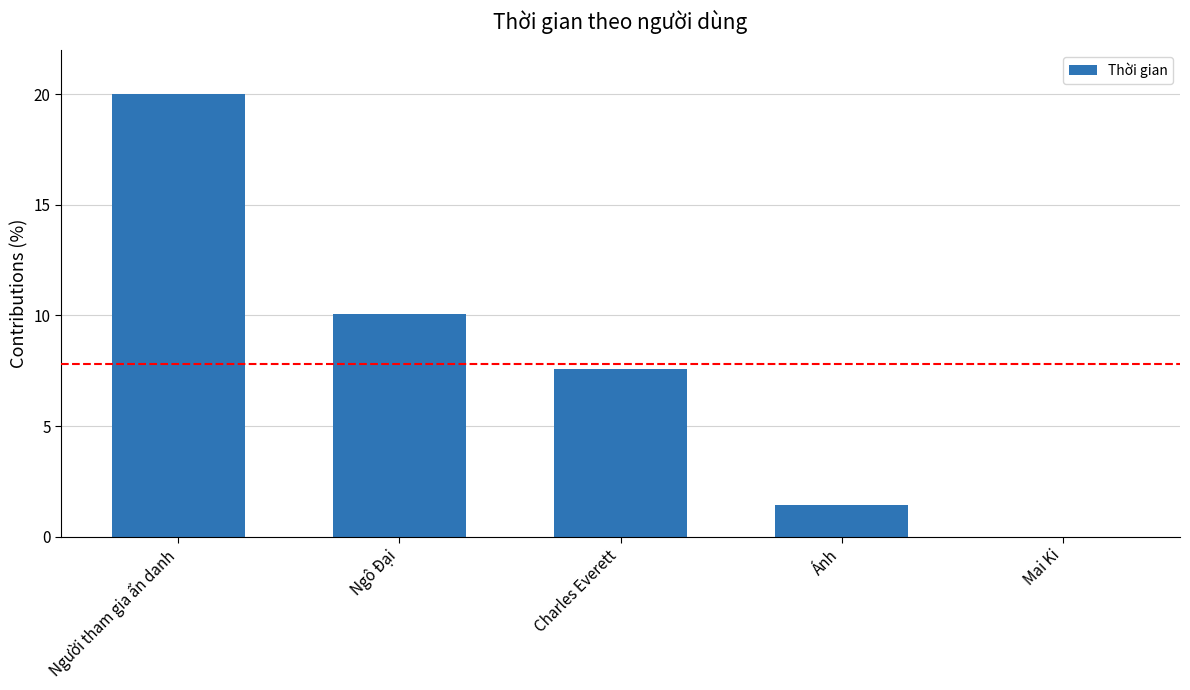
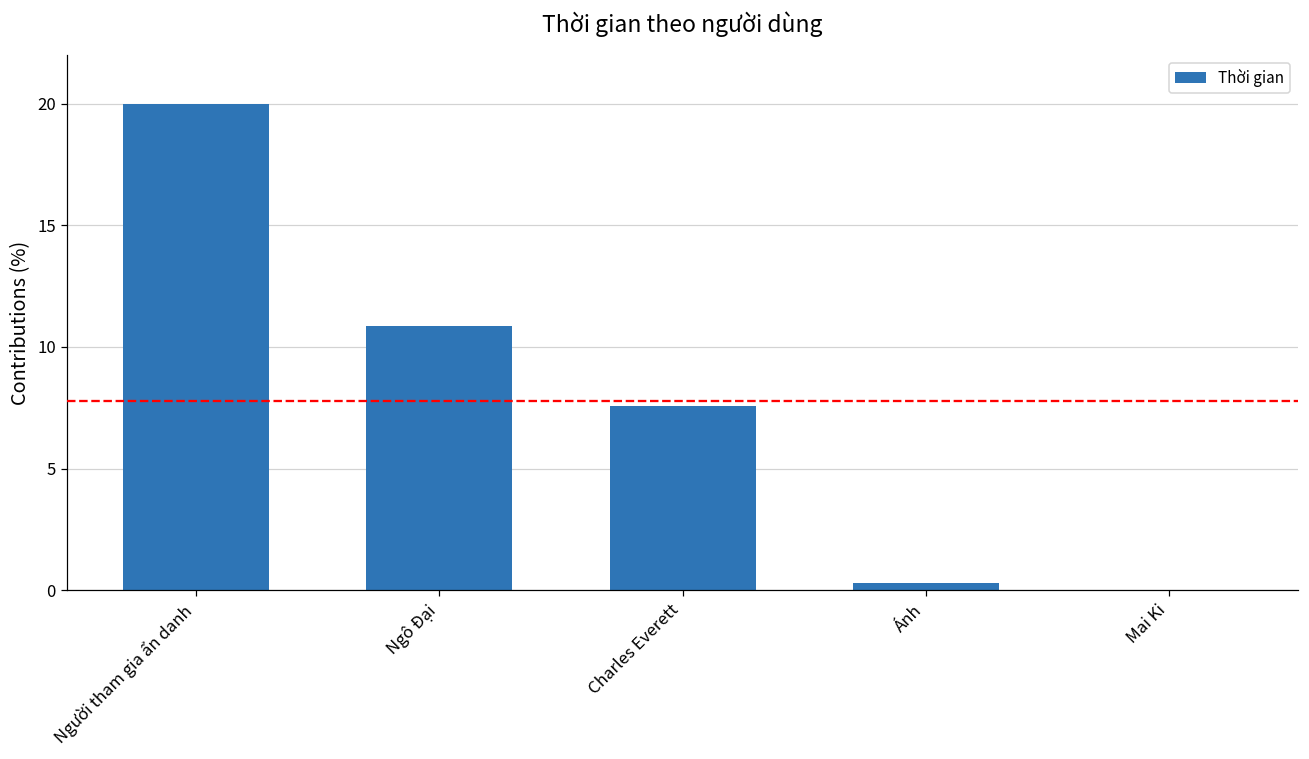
Ngô Đại: 10.1 -> 10.9
Ánh: 1.4 -> 0.3
